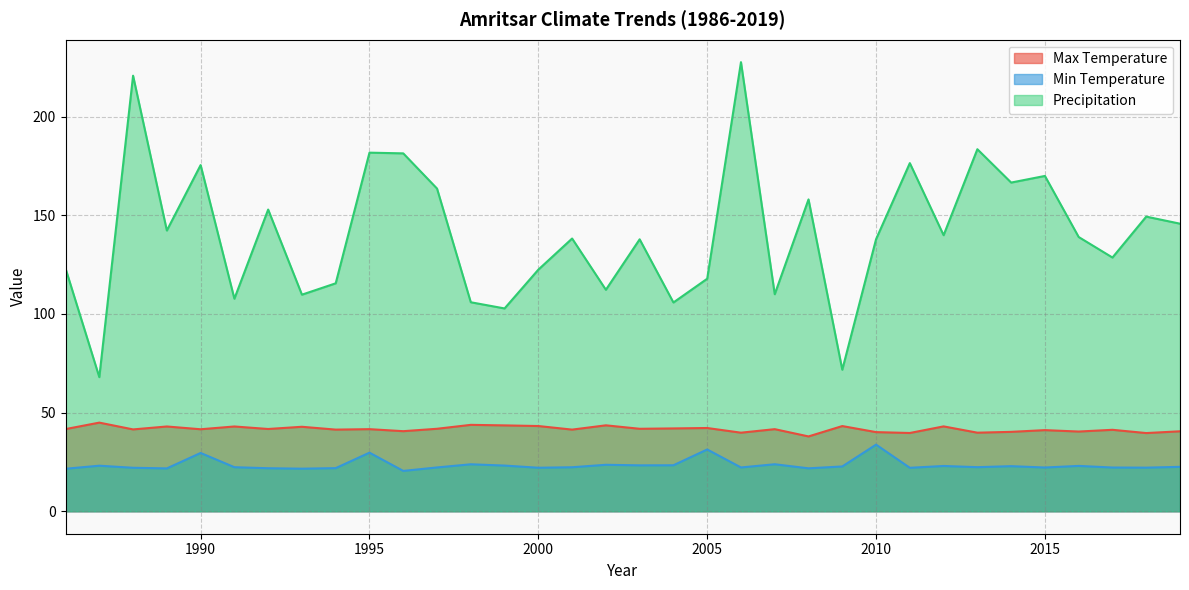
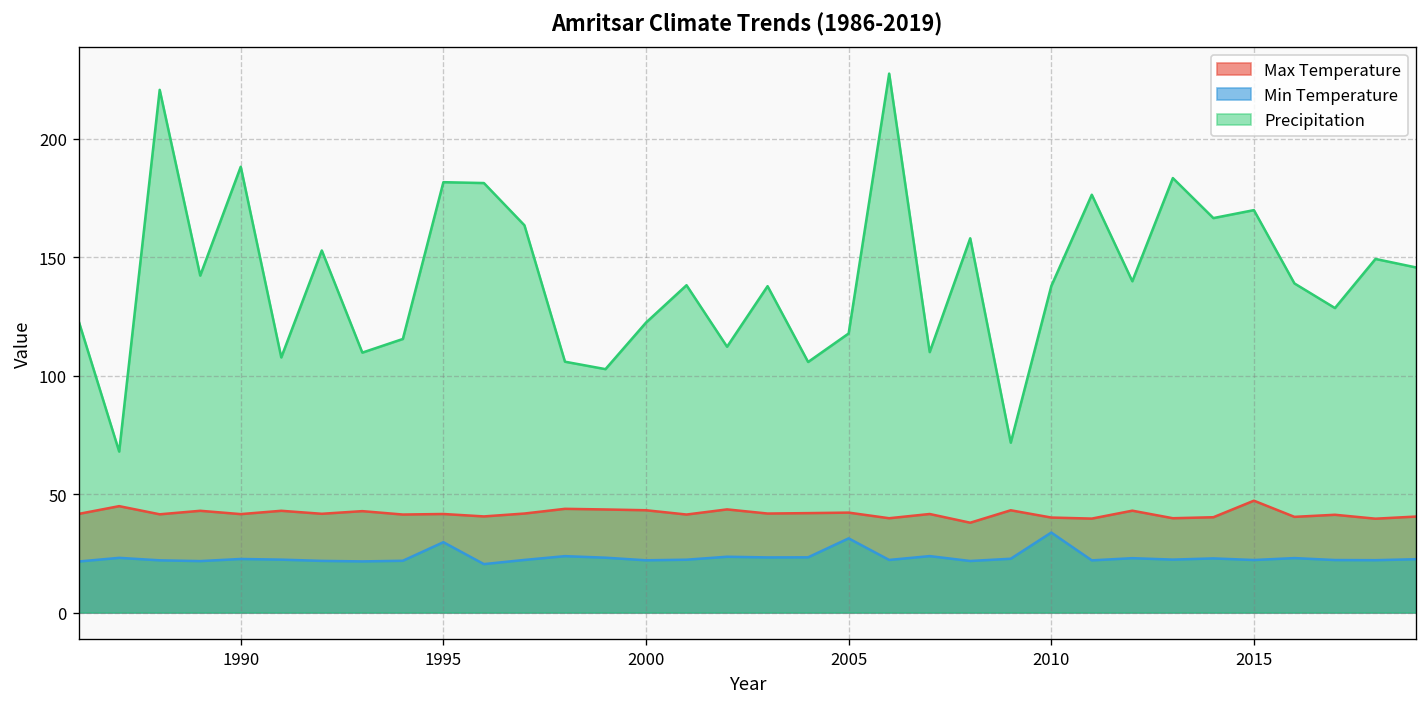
Min Temperature, 1990: 30 -> 23
Precipitation, 1990: 175 -> 188
Max Temperature, 2015: 41 -> 47
